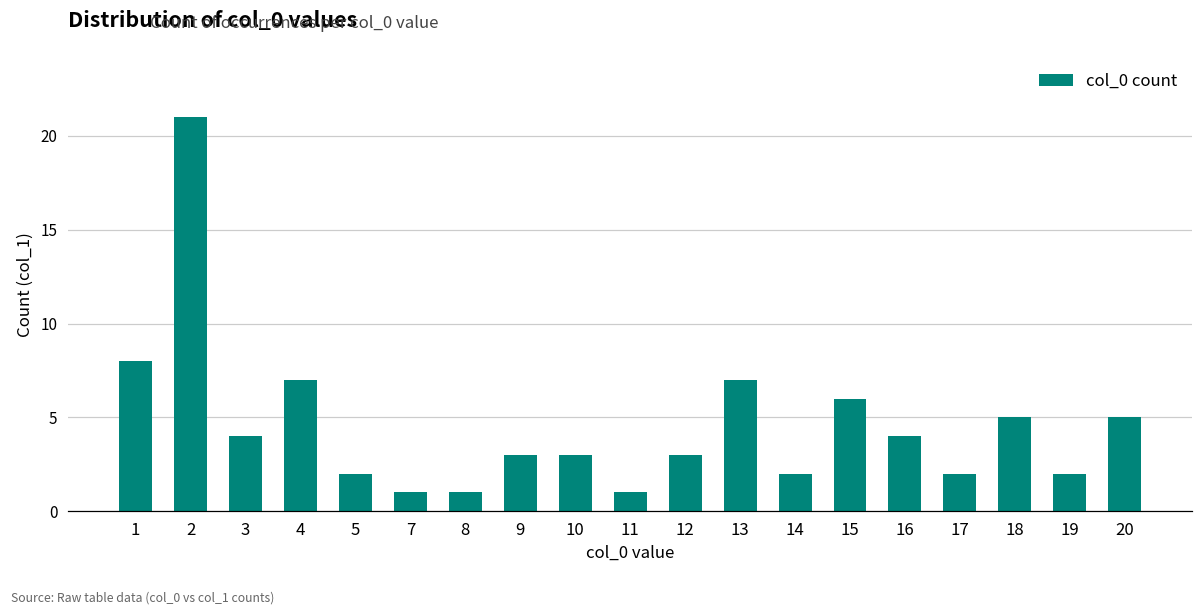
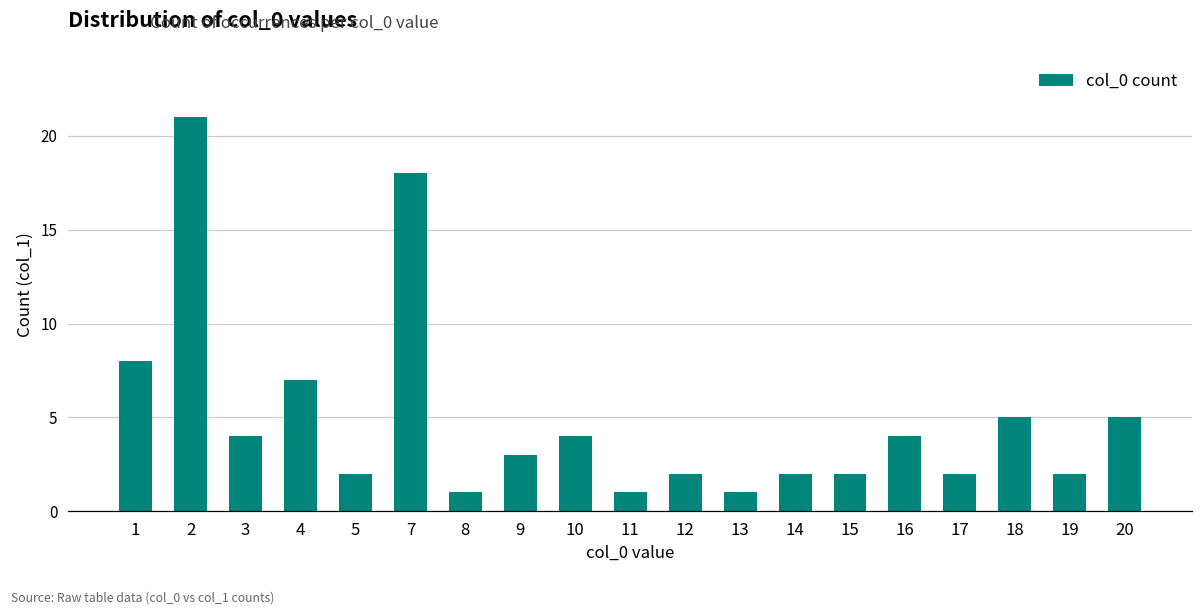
7: 1 -> 18
10: 3 -> 4
12: 3 -> 2
13: 7 -> 1
15: 6 -> 2
